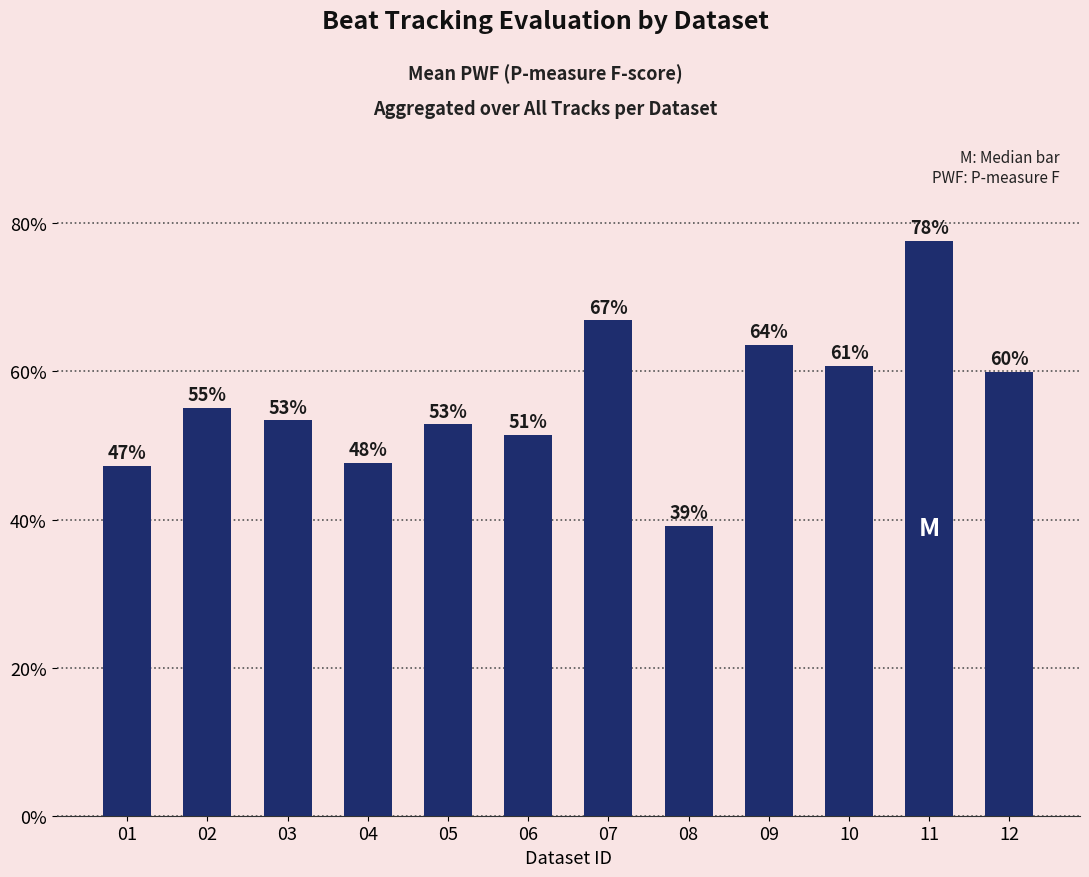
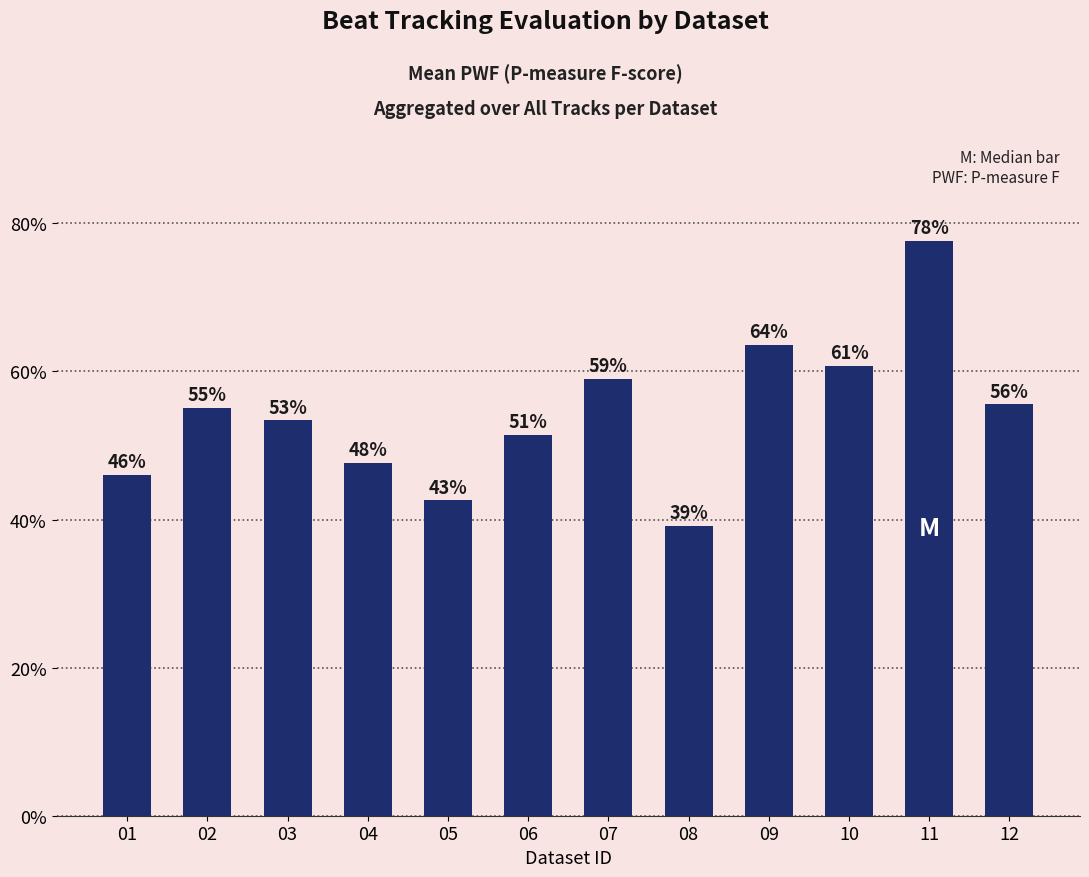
01: 47% -> 46%
05: 53% -> 43%
07: 67% -> 59%
12: 60% -> 56%
